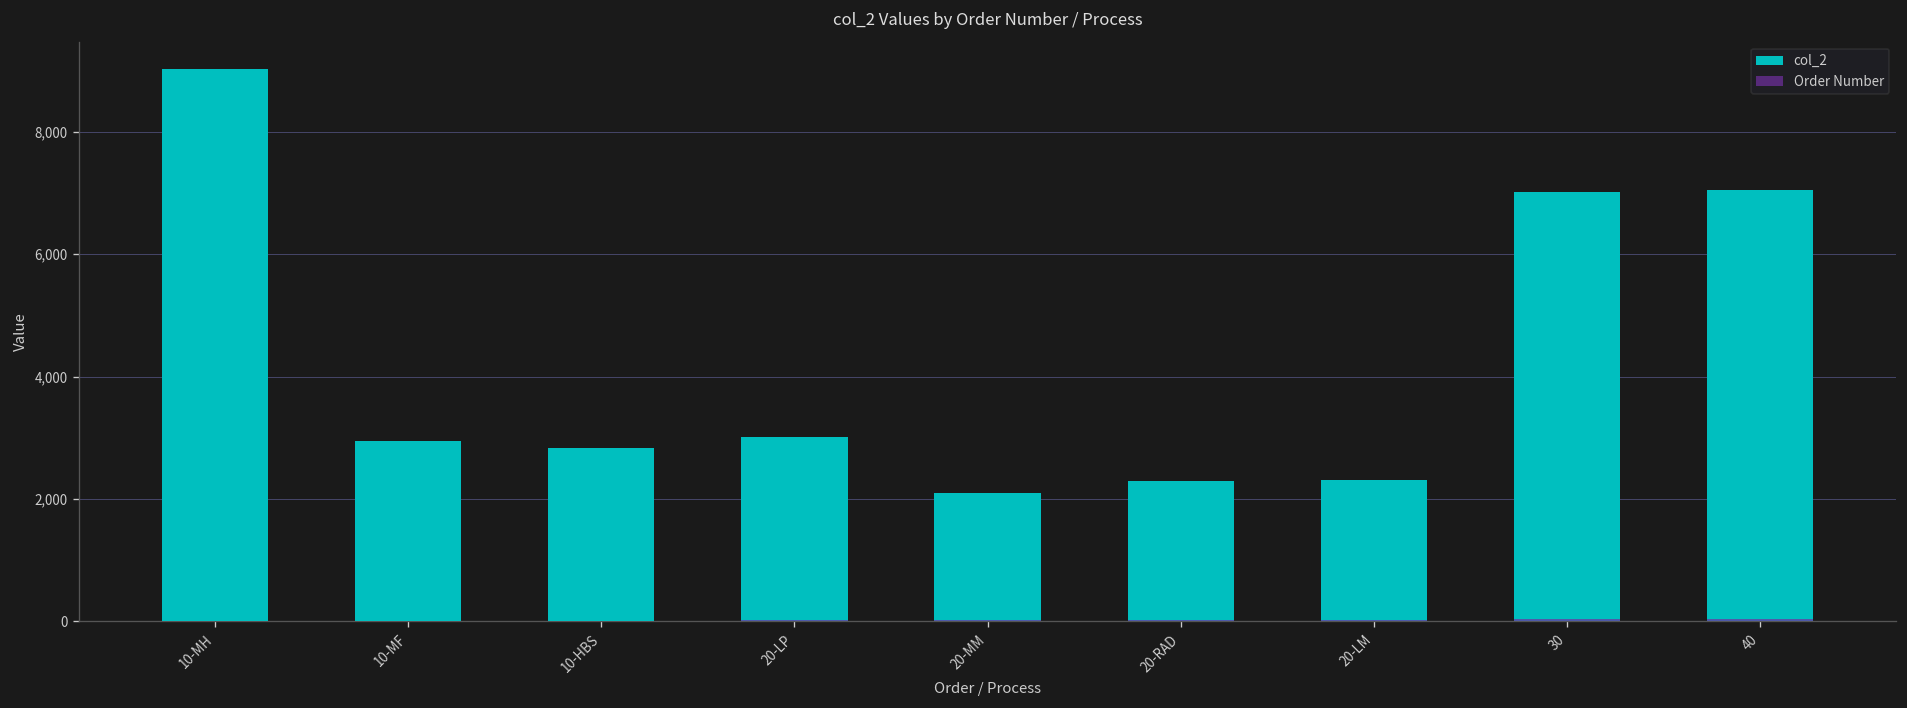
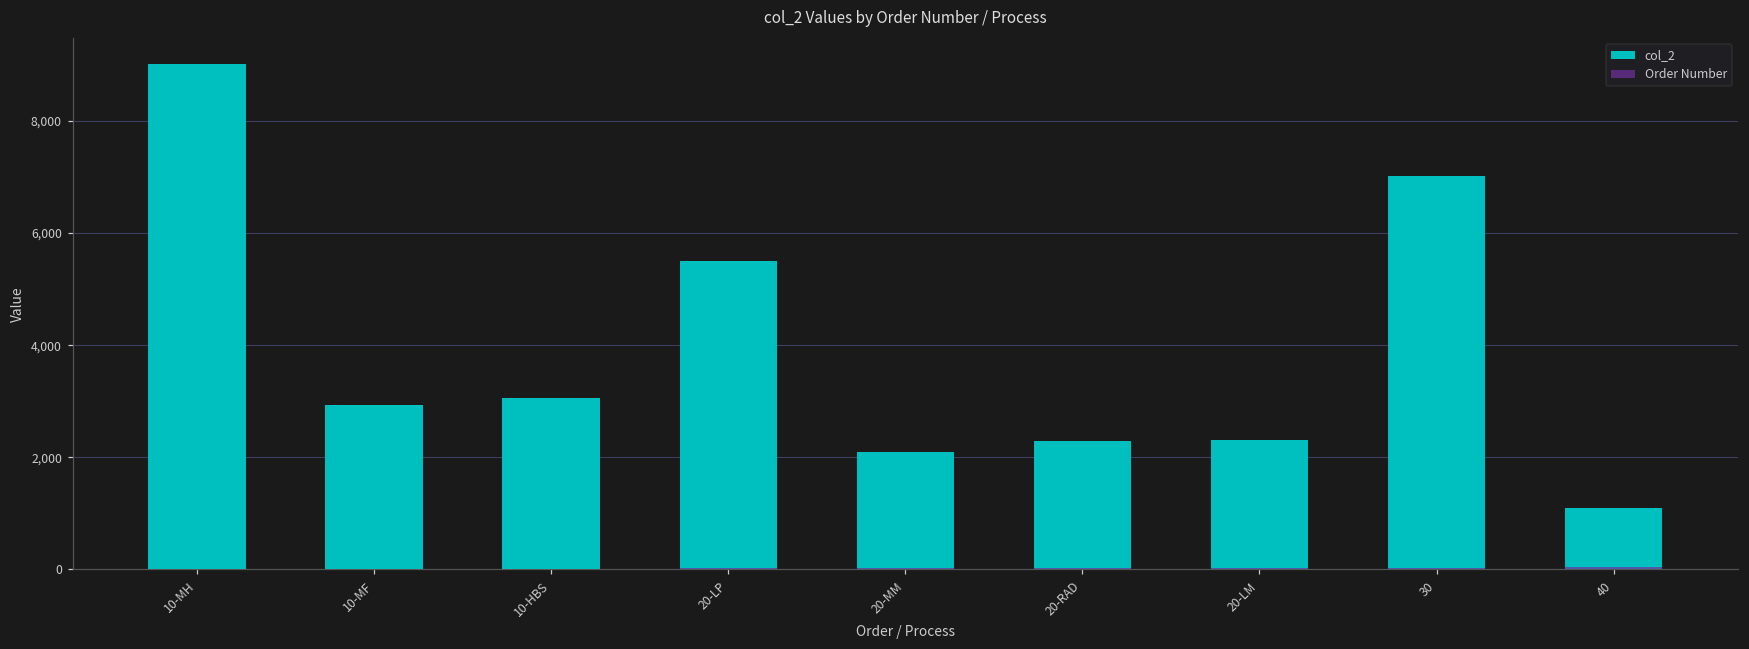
col_2, 10-HBS: 2,800 -> 3,100
col_2, 20-LP: 3,000 -> 5,500
col_2, 40: 7,100 -> 1,100
